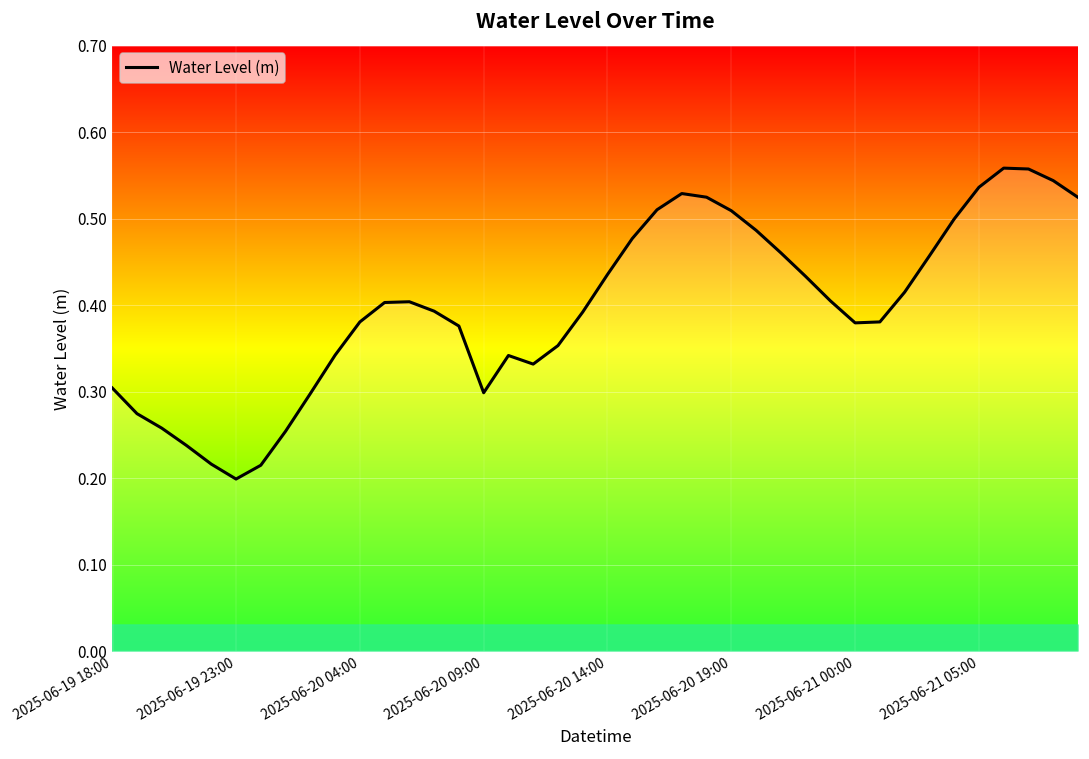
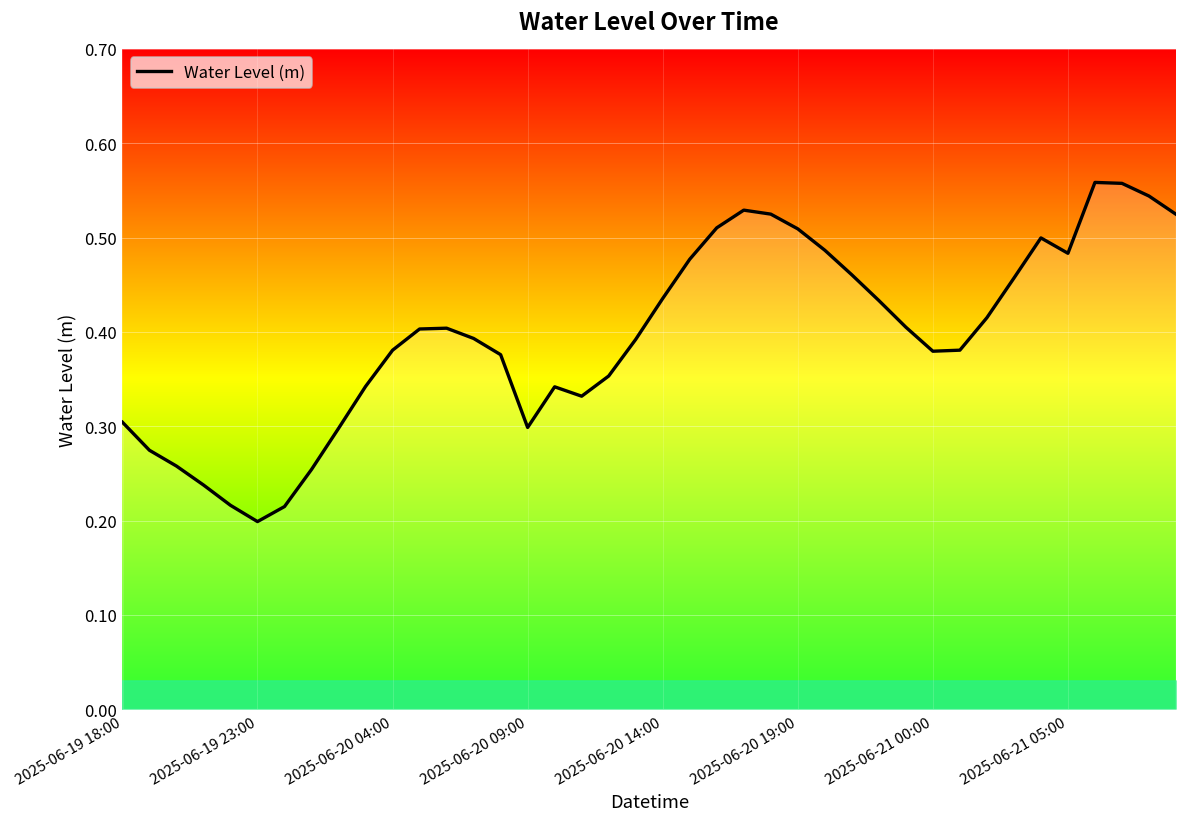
Water Level (m), 2025-06-21 05:00: 0.54 -> 0.48
